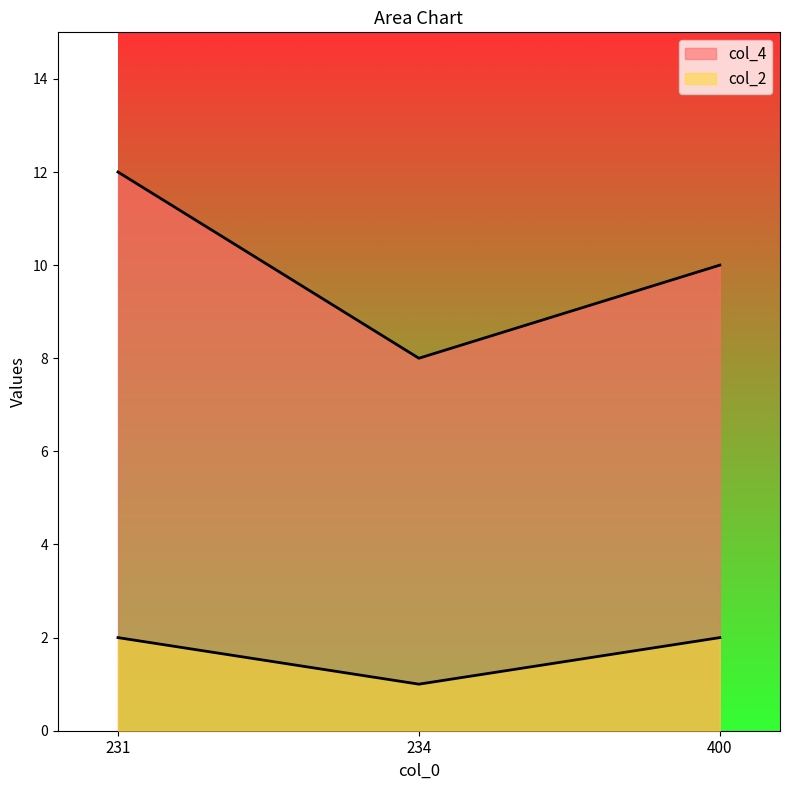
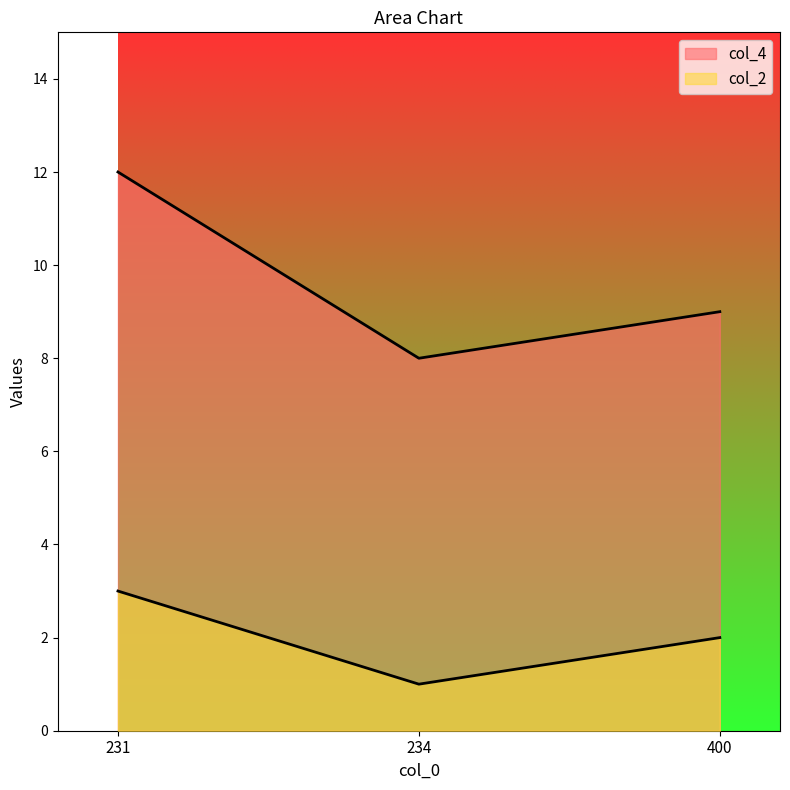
col_2, 231: 2 -> 3
col_4, 400: 10 -> 9
